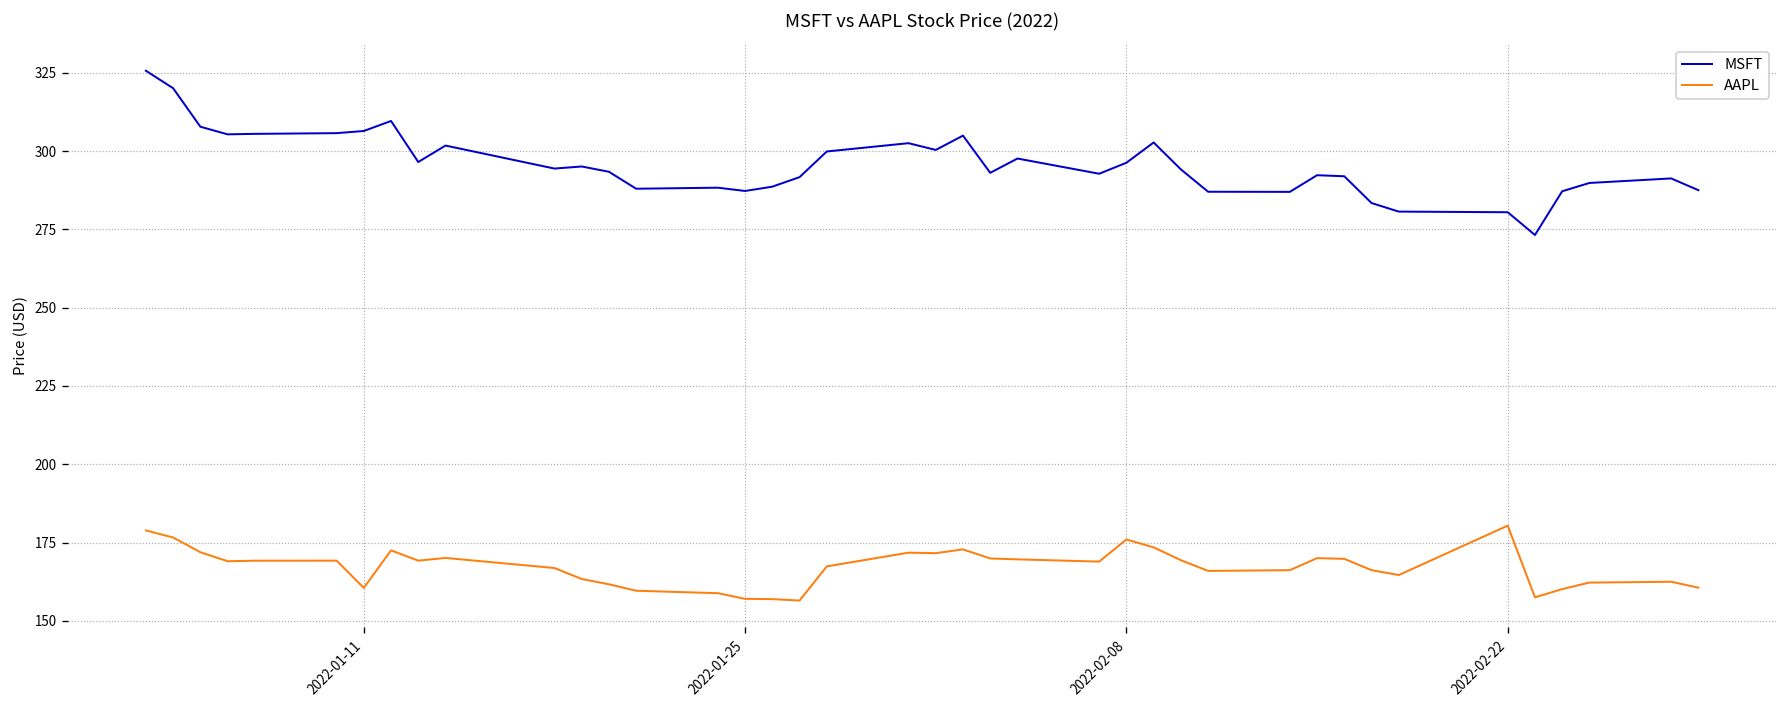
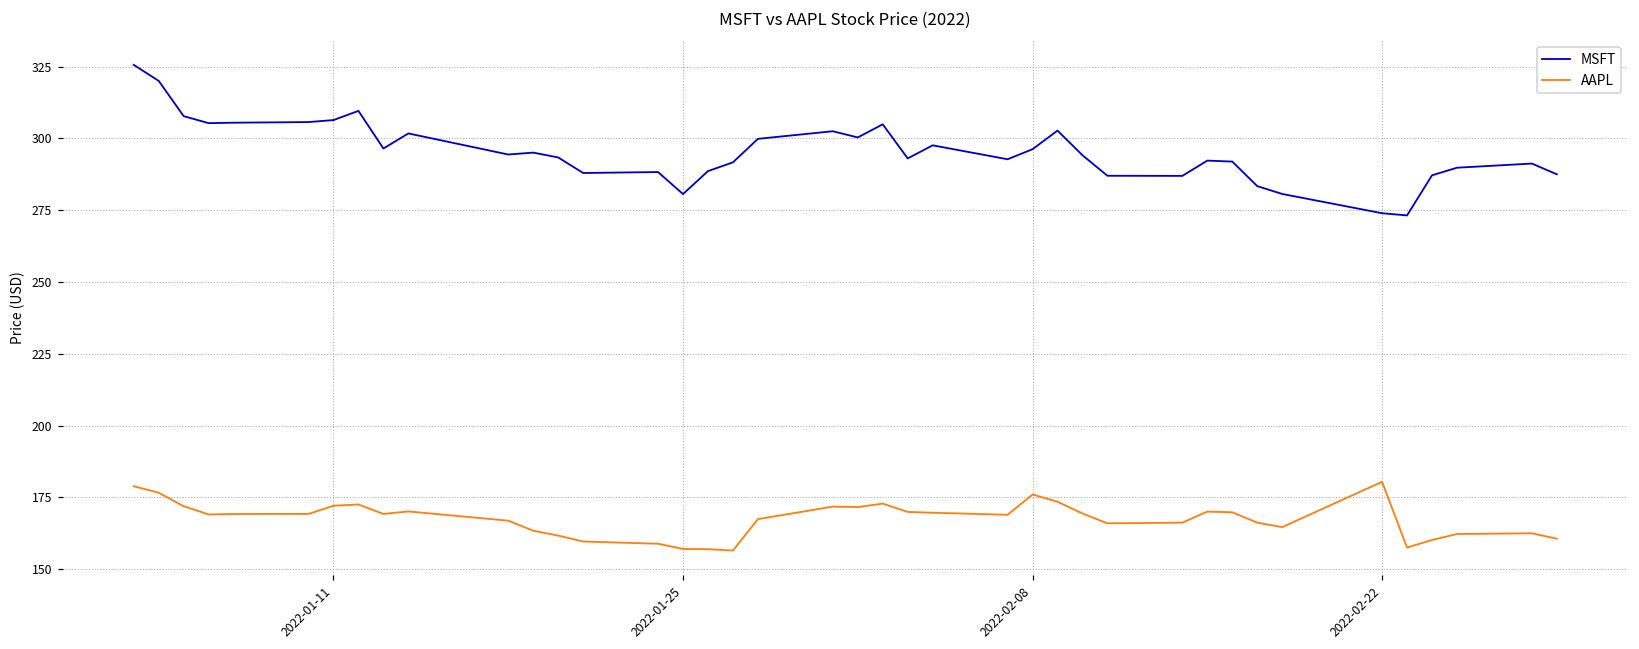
AAPL, 2022-01-11: 161 -> 172
MSFT, 2022-01-25: 287 -> 281
MSFT, 2022-02-22: 280 -> 274
